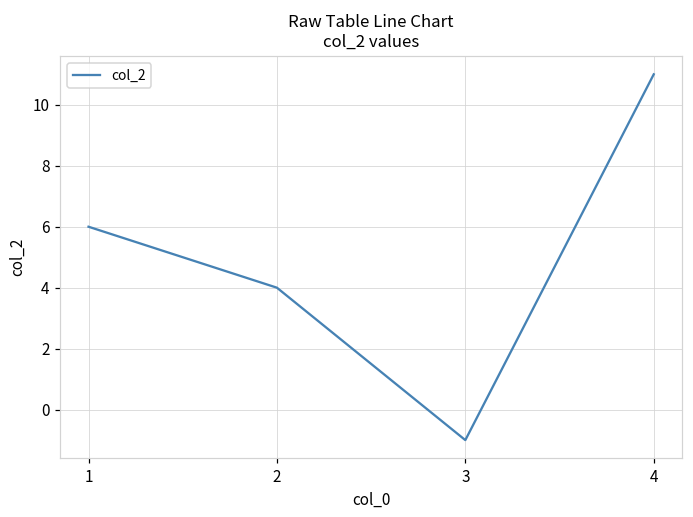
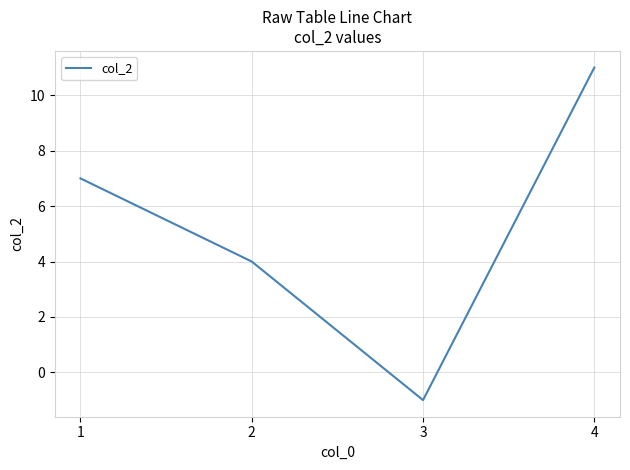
1: 6 -> 7
